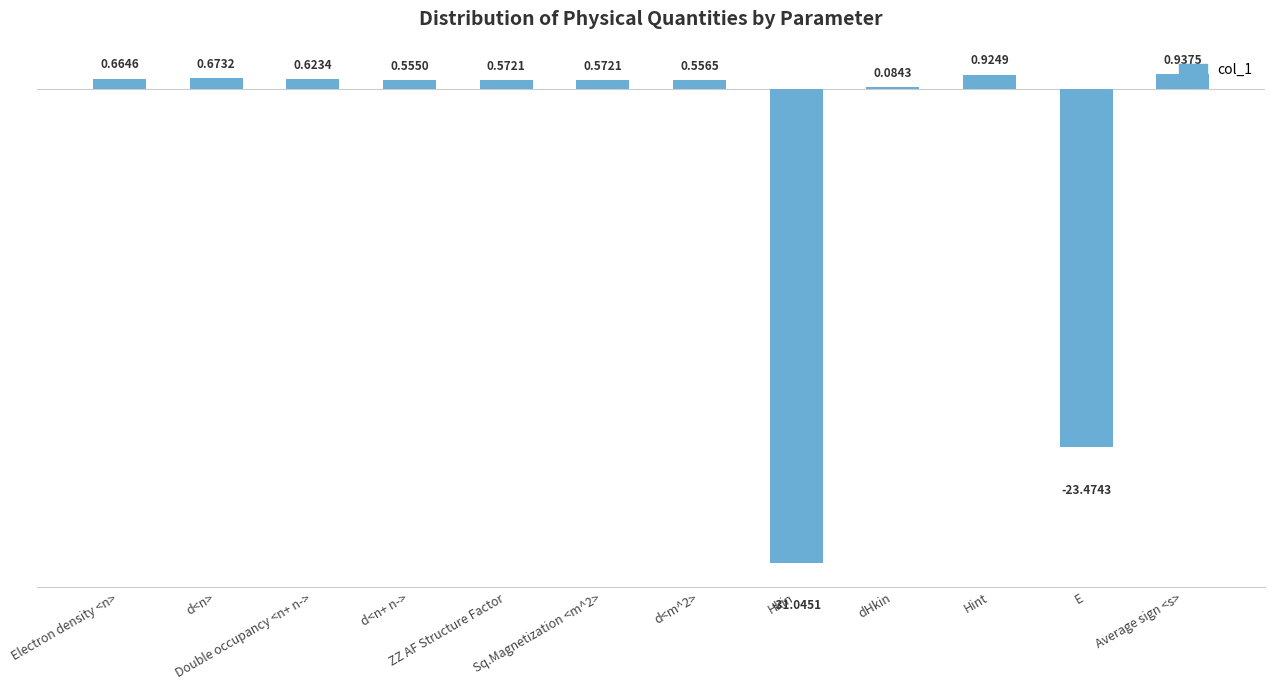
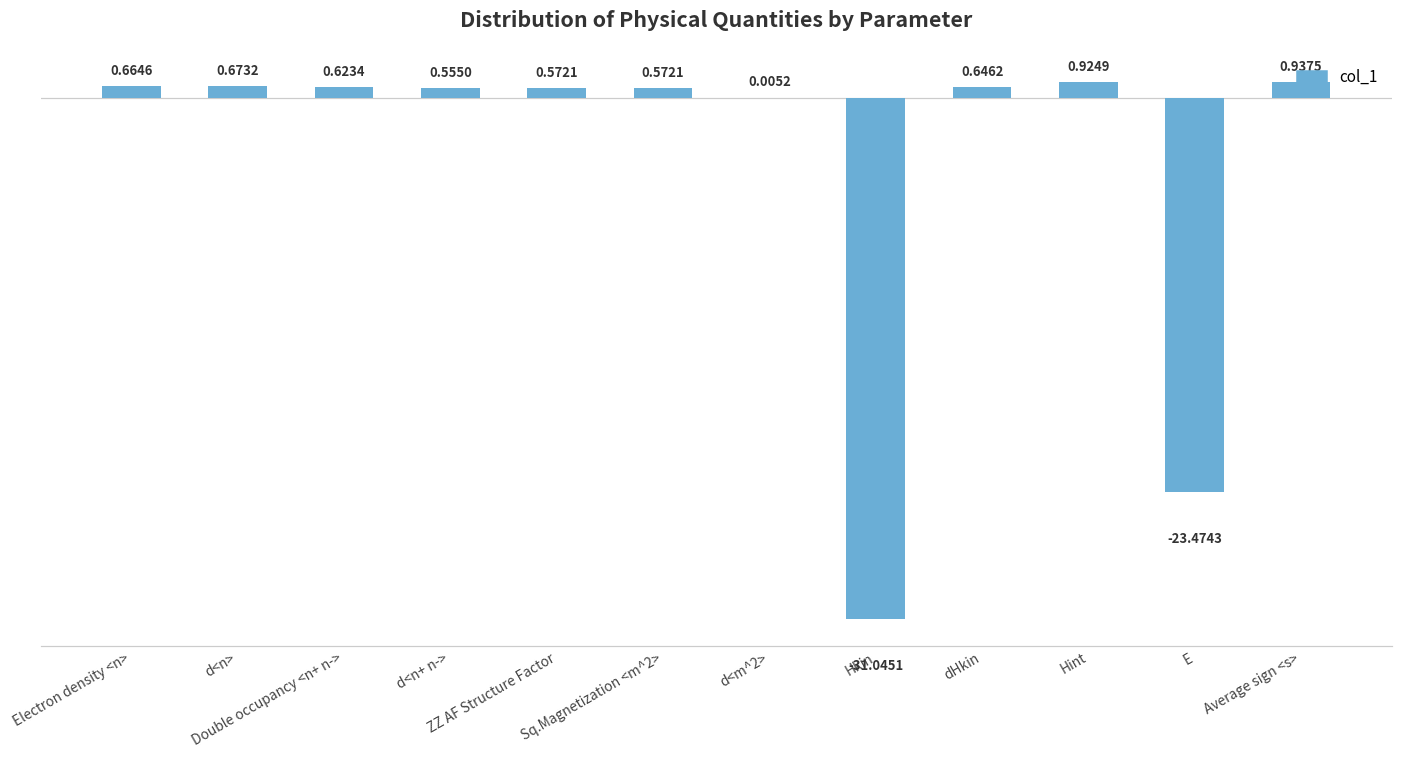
d<m^2>: 0.5565 -> 0.0052
dHkin: 0.0843 -> 0.6462
